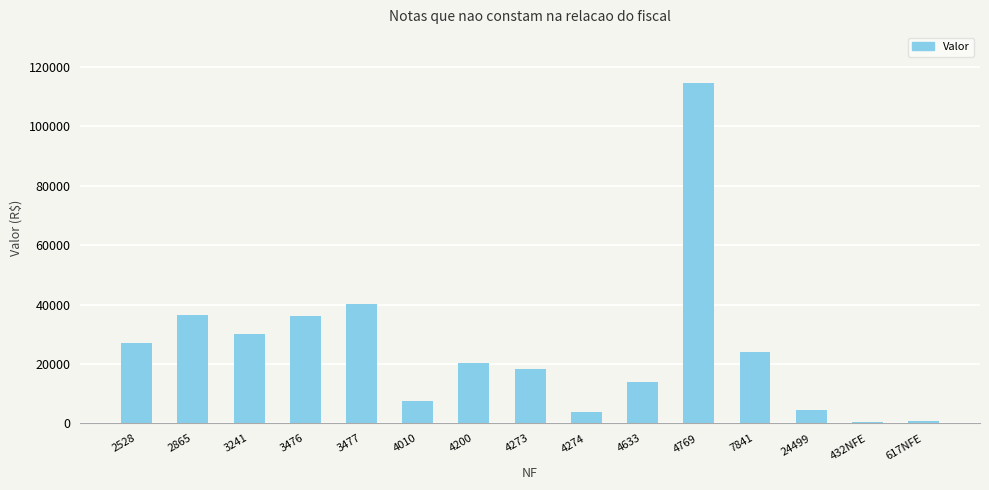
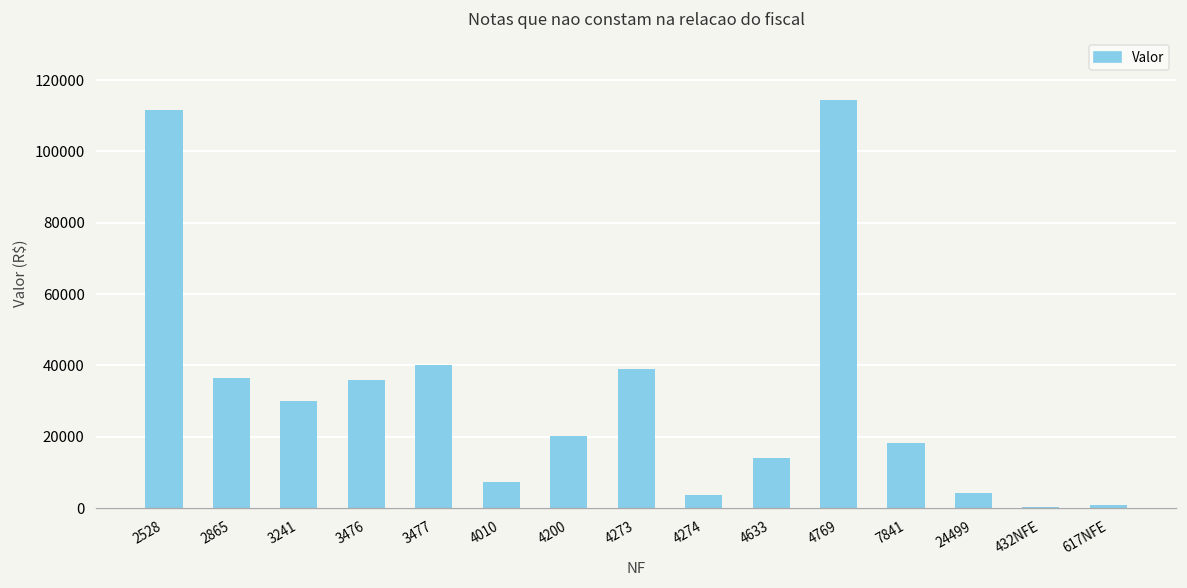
2528: 27000 -> 112000
4273: 18000 -> 39000
7841: 24000 -> 18000
